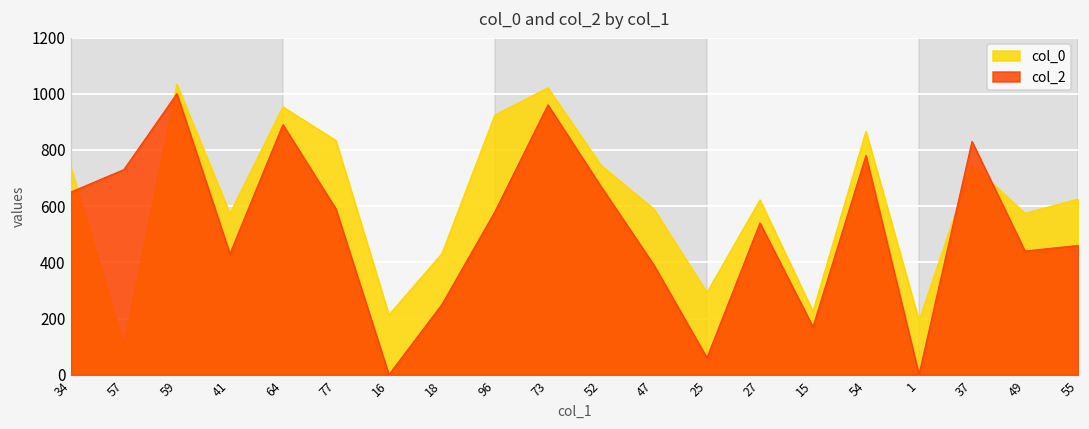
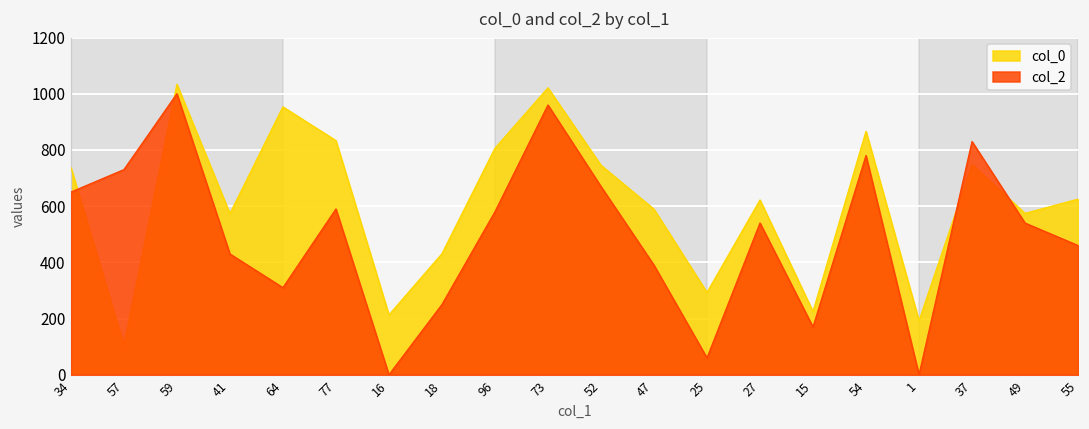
col_2, 64: 890 -> 310
col_0, 96: 920 -> 810
col_2, 49: 440 -> 540
